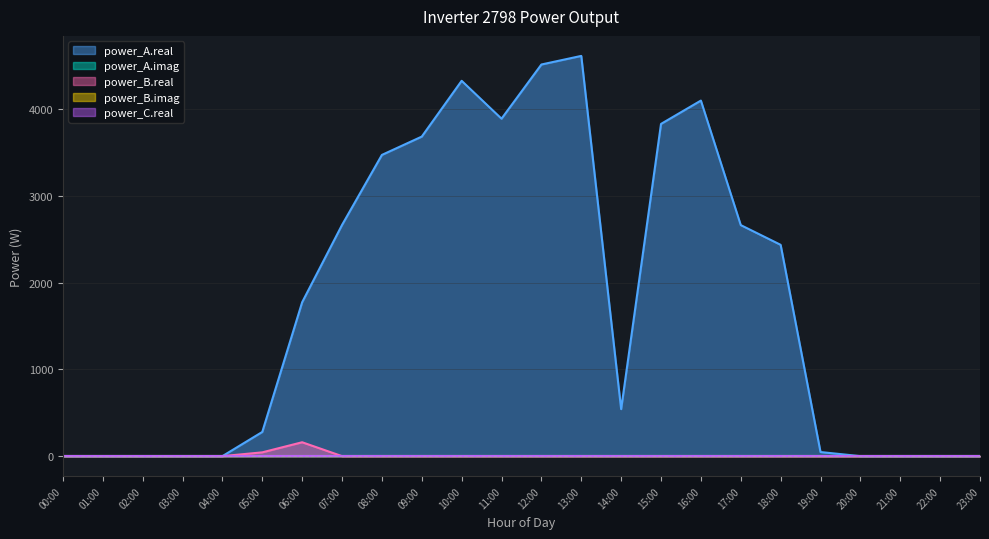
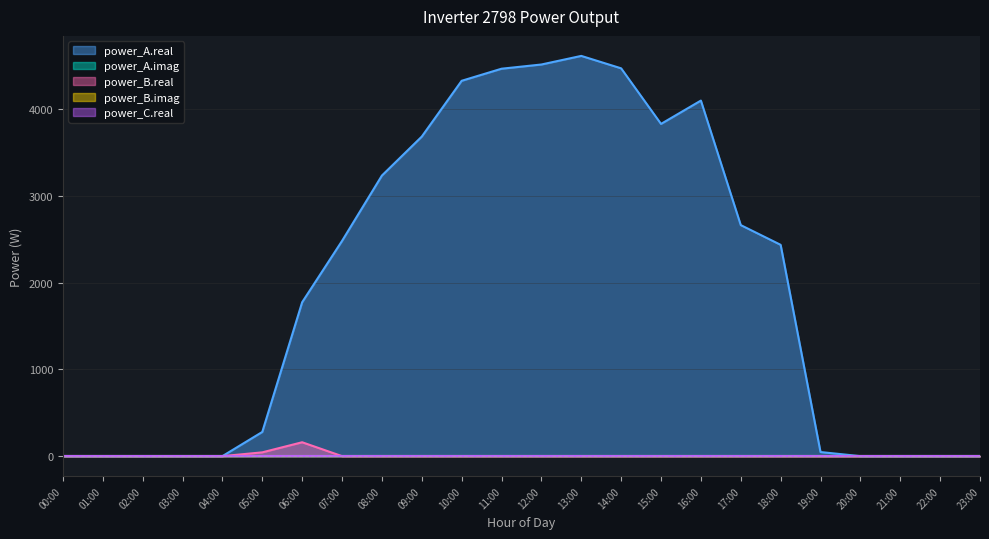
power_A.real, 07:00: 2700 -> 2500
power_A.real, 08:00: 3500 -> 3200
power_A.real, 11:00: 3900 -> 4500
power_A.real, 14:00: 500 -> 4500
